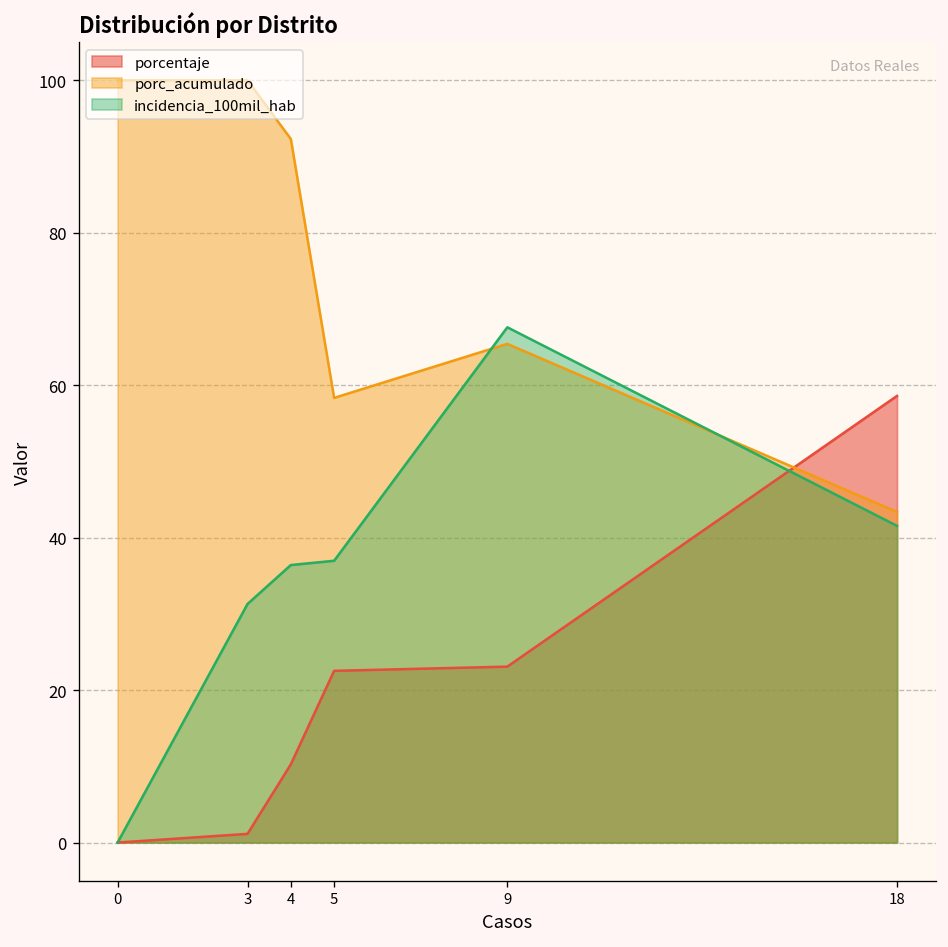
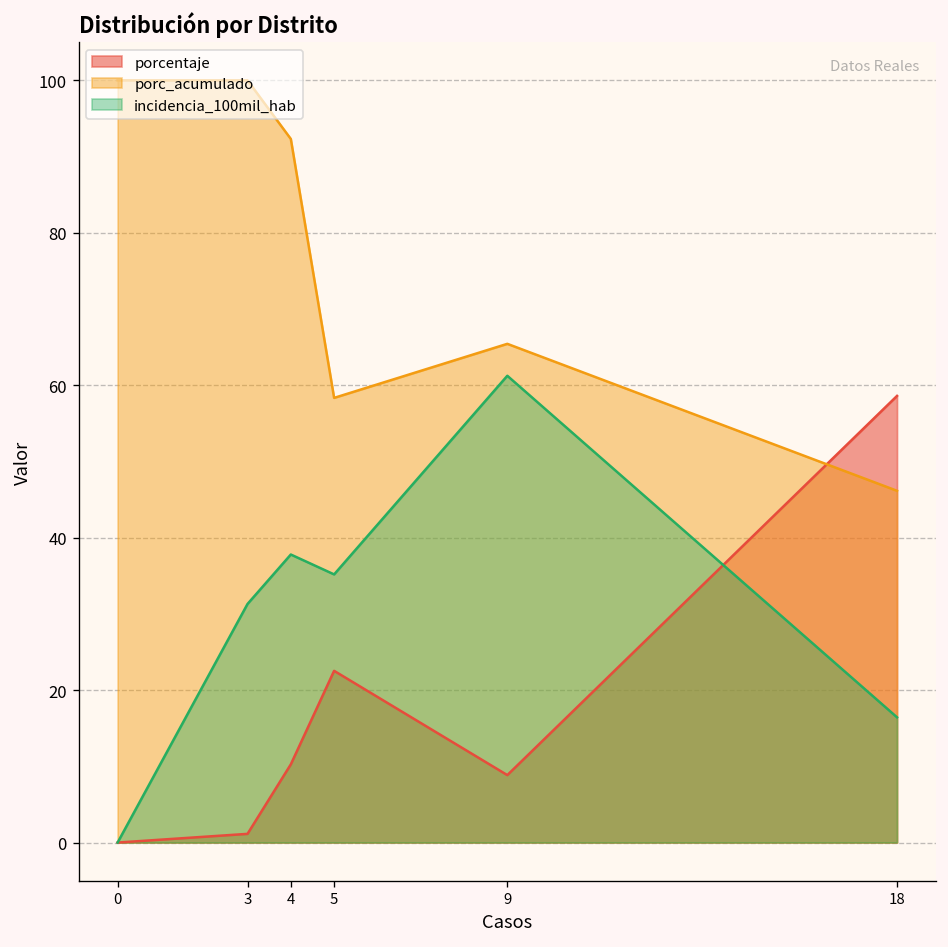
incidencia_100mil_hab, 4: 36 -> 38
incidencia_100mil_hab, 5: 37 -> 35
porcentaje, 9: 23 -> 9
incidencia_100mil_hab, 9: 68 -> 61
porc_acumulado, 18: 43 -> 46
incidencia_100mil_hab, 18: 42 -> 16
